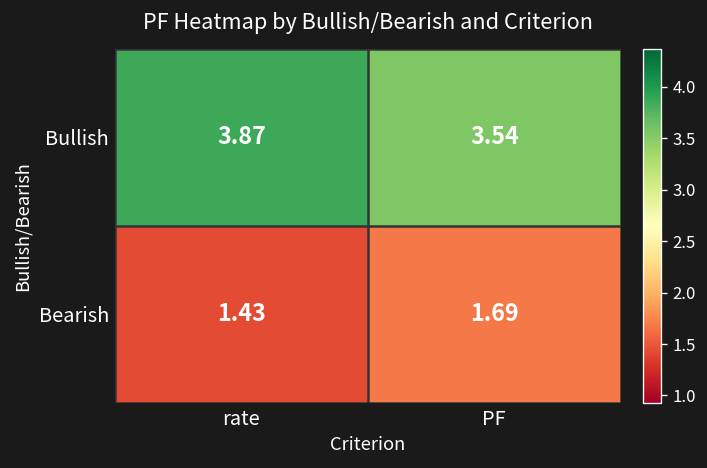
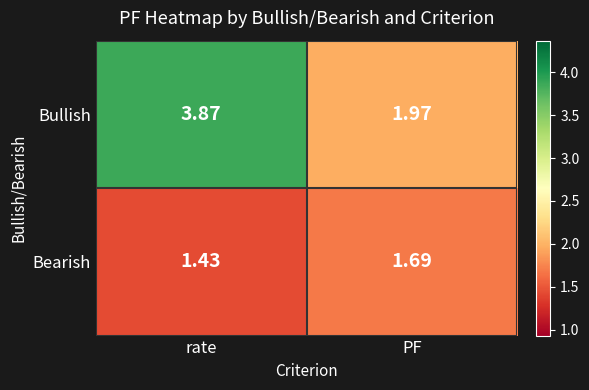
Bullish, PF: 3.54 -> 1.97
